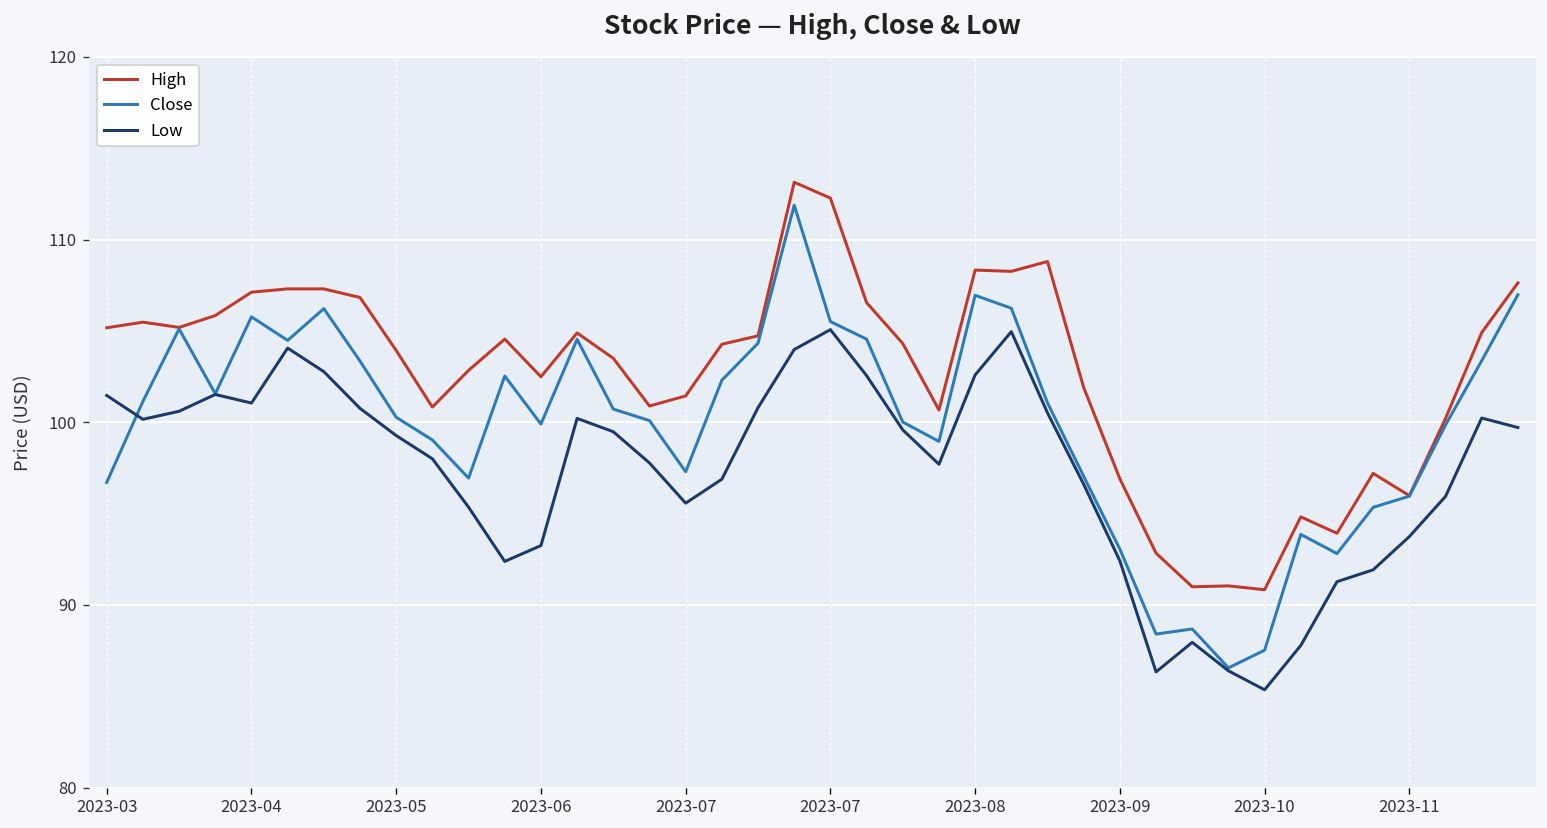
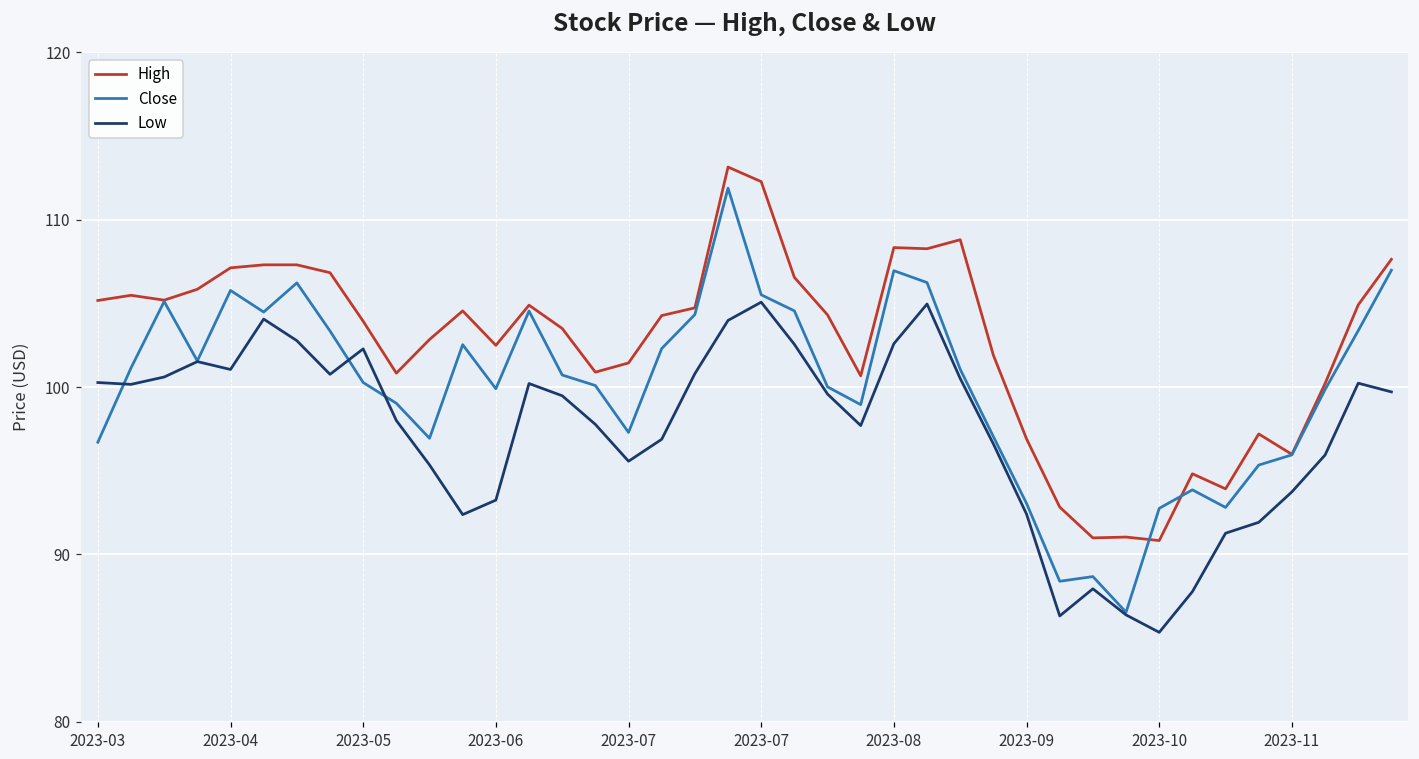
Low, 2023-03: 101.5 -> 100.3
Low, 2023-05: 99.3 -> 102.3
Close, 2023-10: 87.5 -> 92.8
